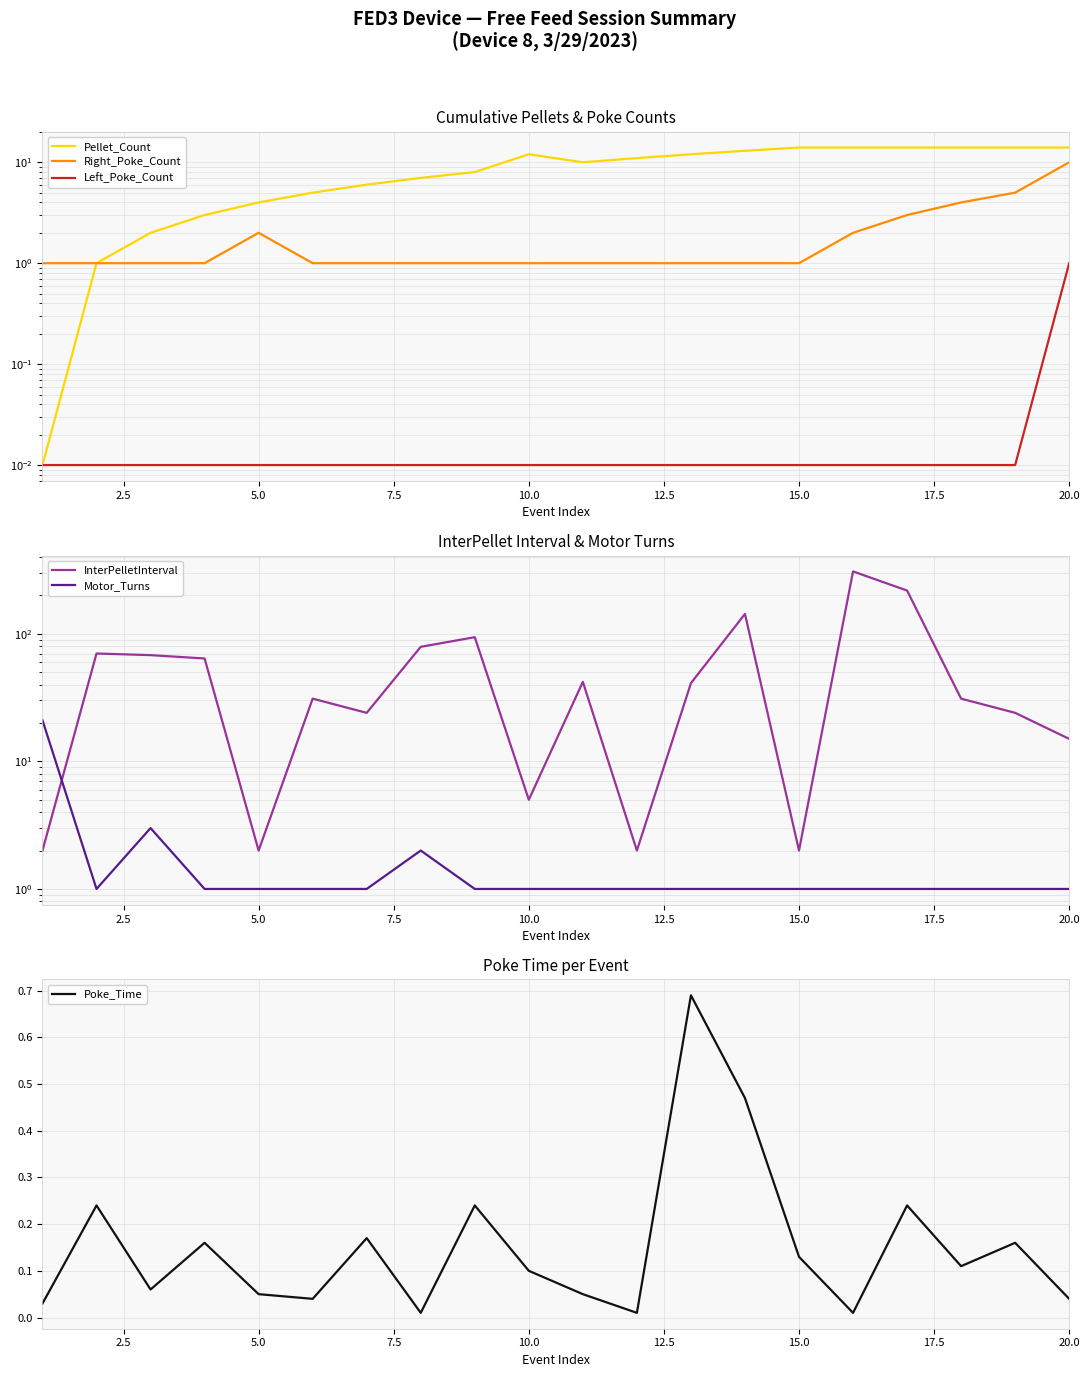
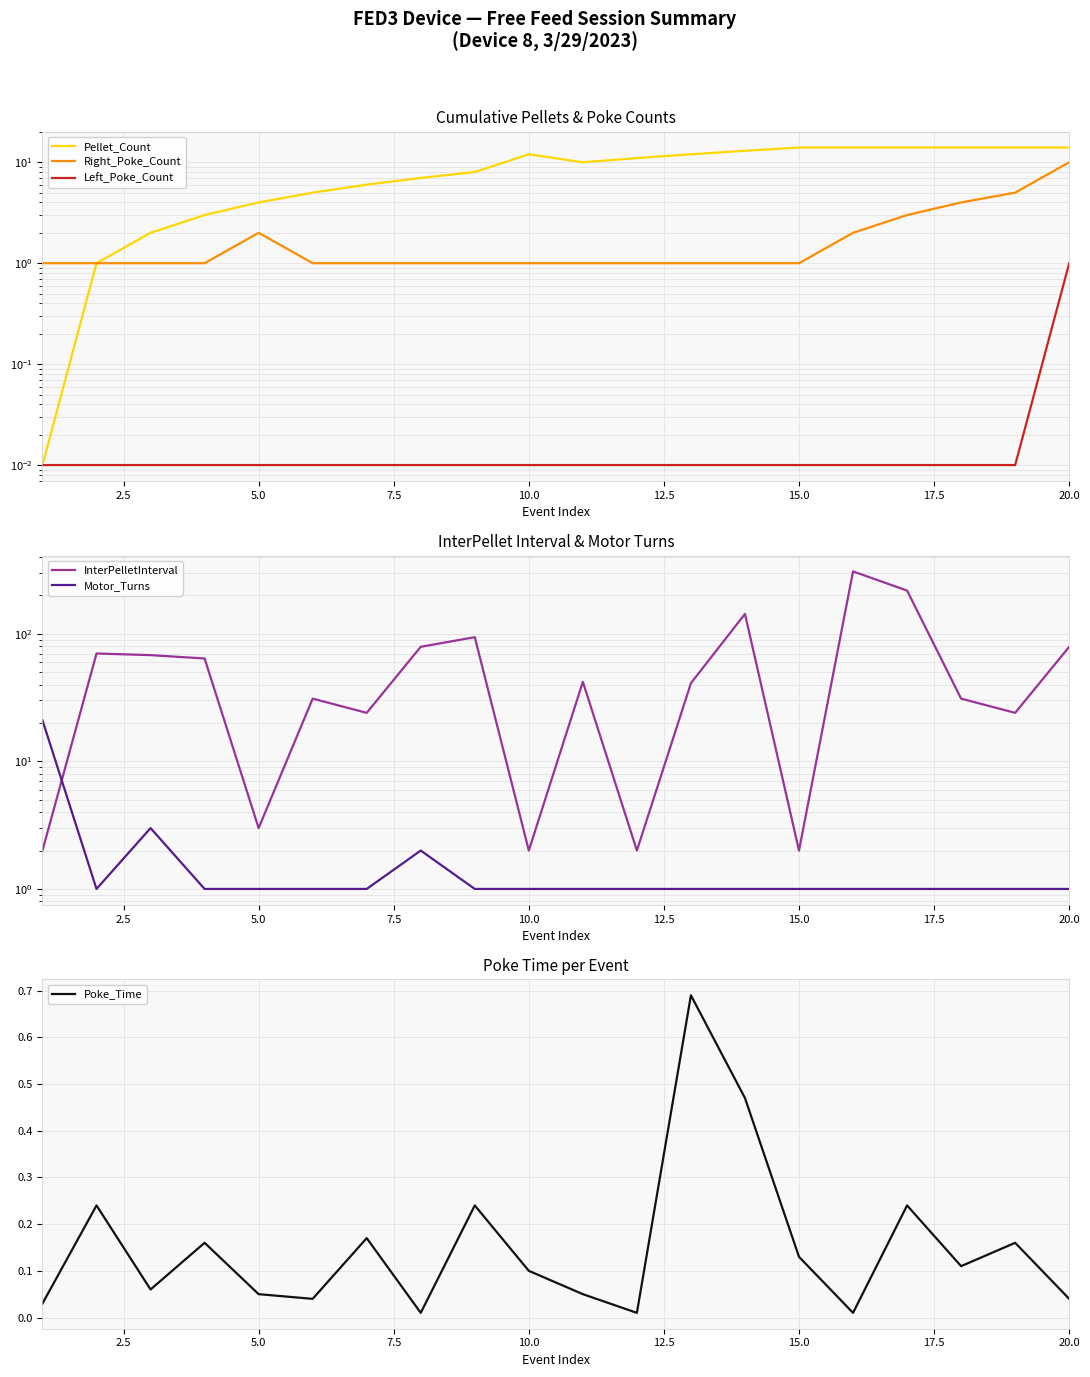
InterPellet Interval & Motor Turns, InterPelletInterval, 5.0: 2 -> 3
InterPellet Interval & Motor Turns, InterPelletInterval, 10.0: 5 -> 2
InterPellet Interval & Motor Turns, InterPelletInterval, 20.0: 15 -> 80
